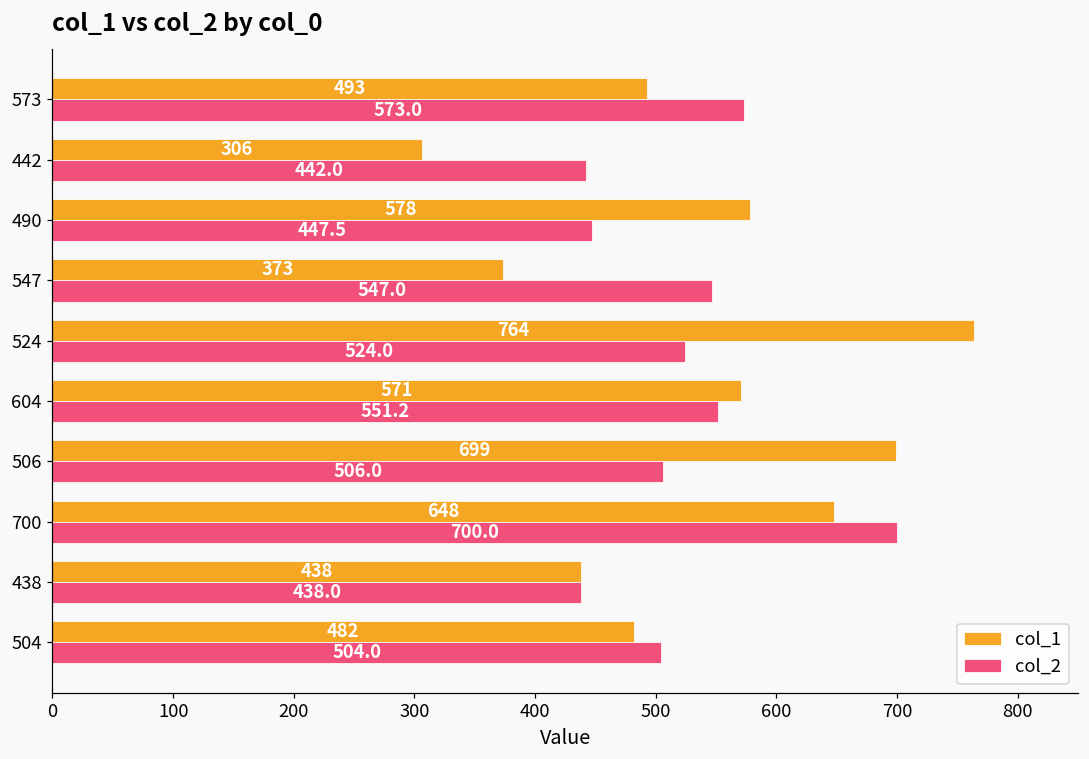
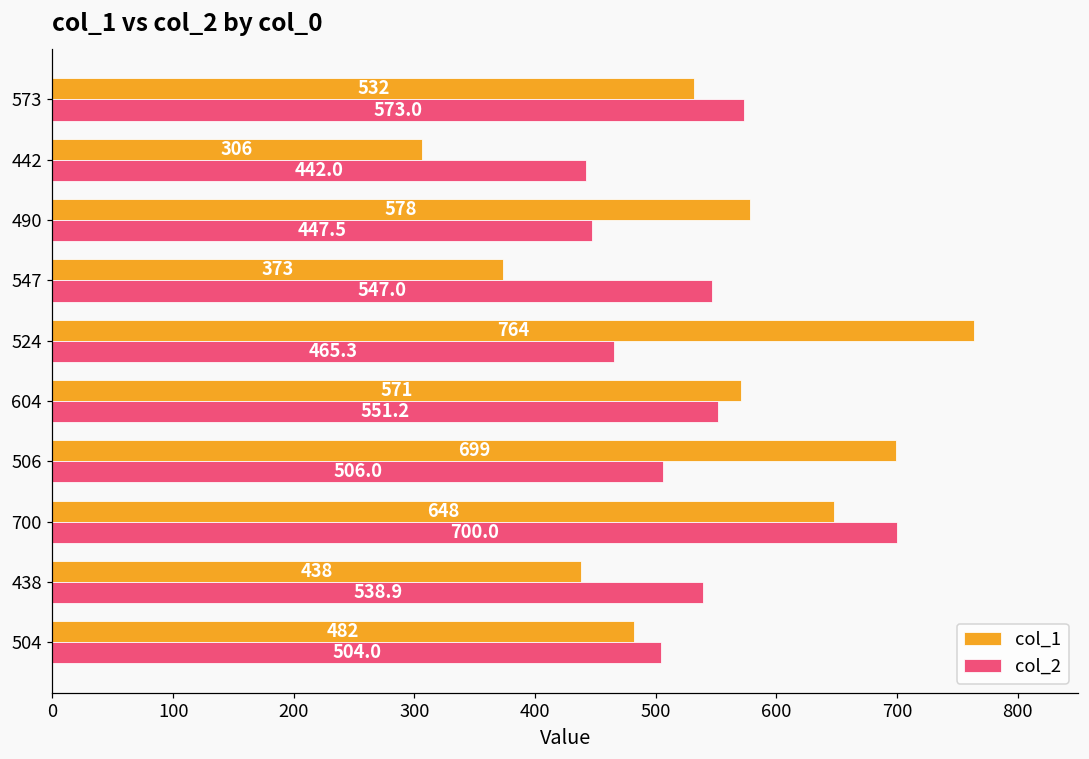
col_1, 573: 493 -> 532
col_2, 524: 524.0 -> 465.3
col_2, 438: 438.0 -> 538.9
